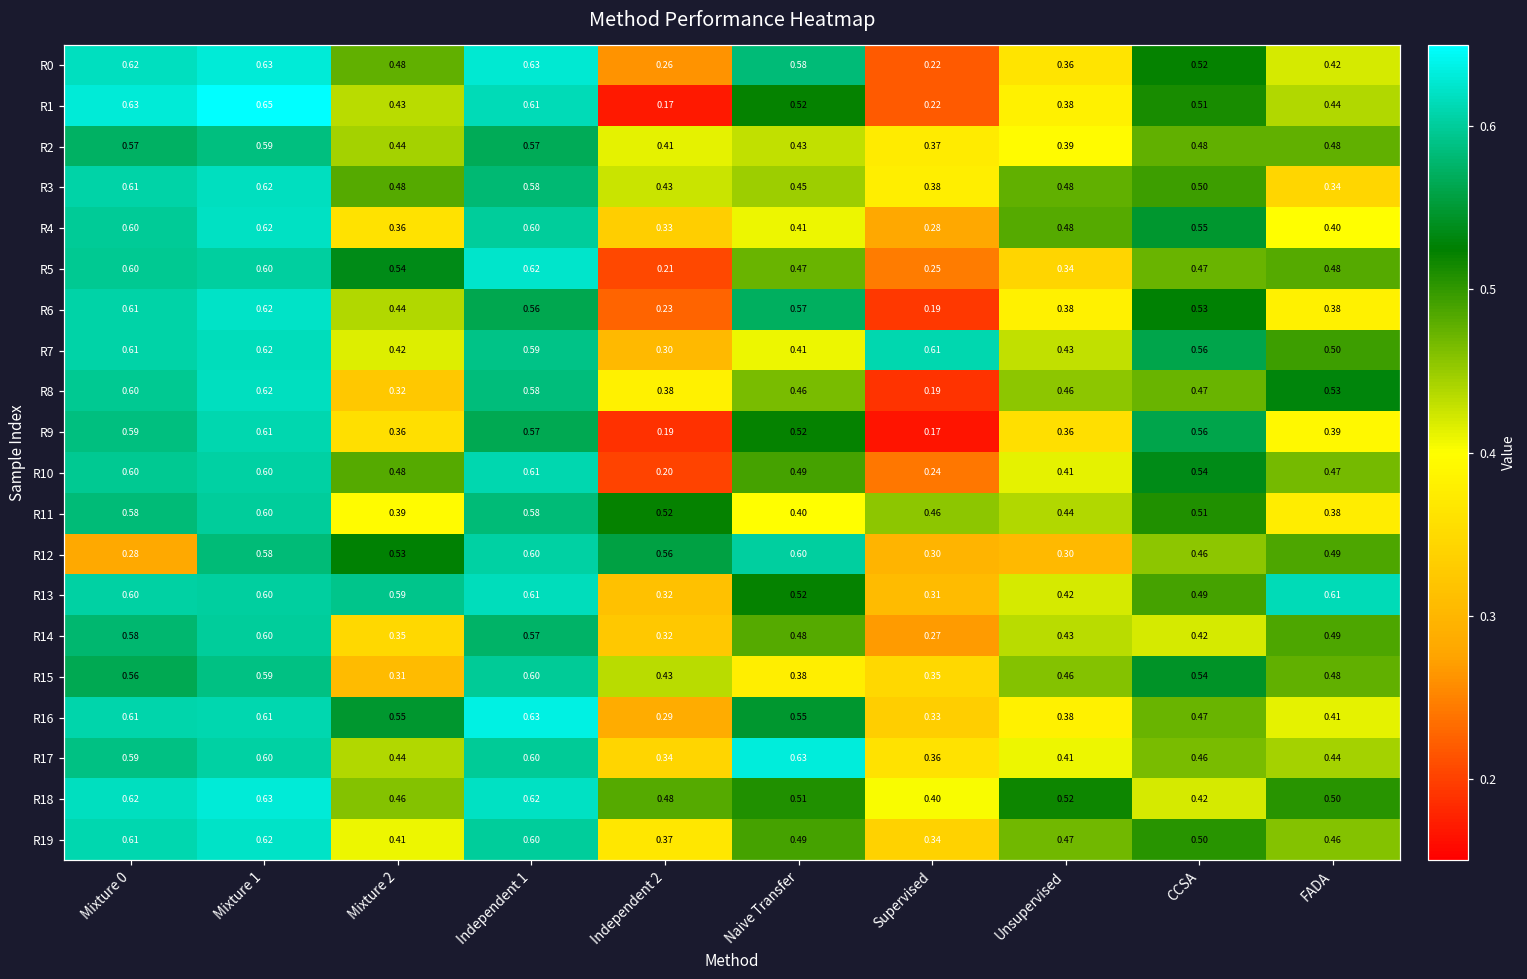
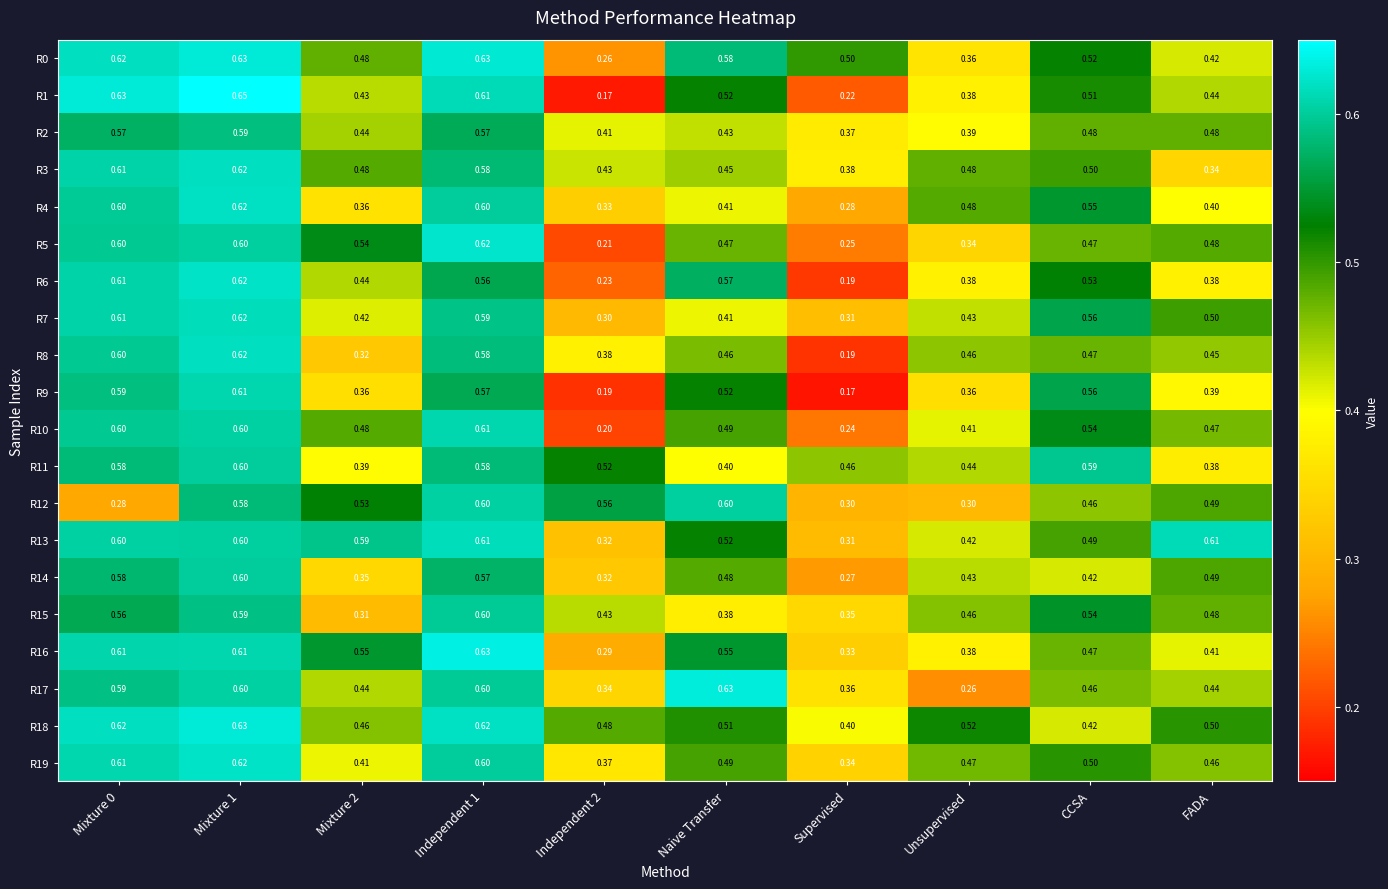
R0, Supervised: 0.22 -> 0.50
R7, Supervised: 0.61 -> 0.31
R8, FADA: 0.53 -> 0.45
R11, CCSA: 0.51 -> 0.59
R17, Unsupervised: 0.41 -> 0.26
